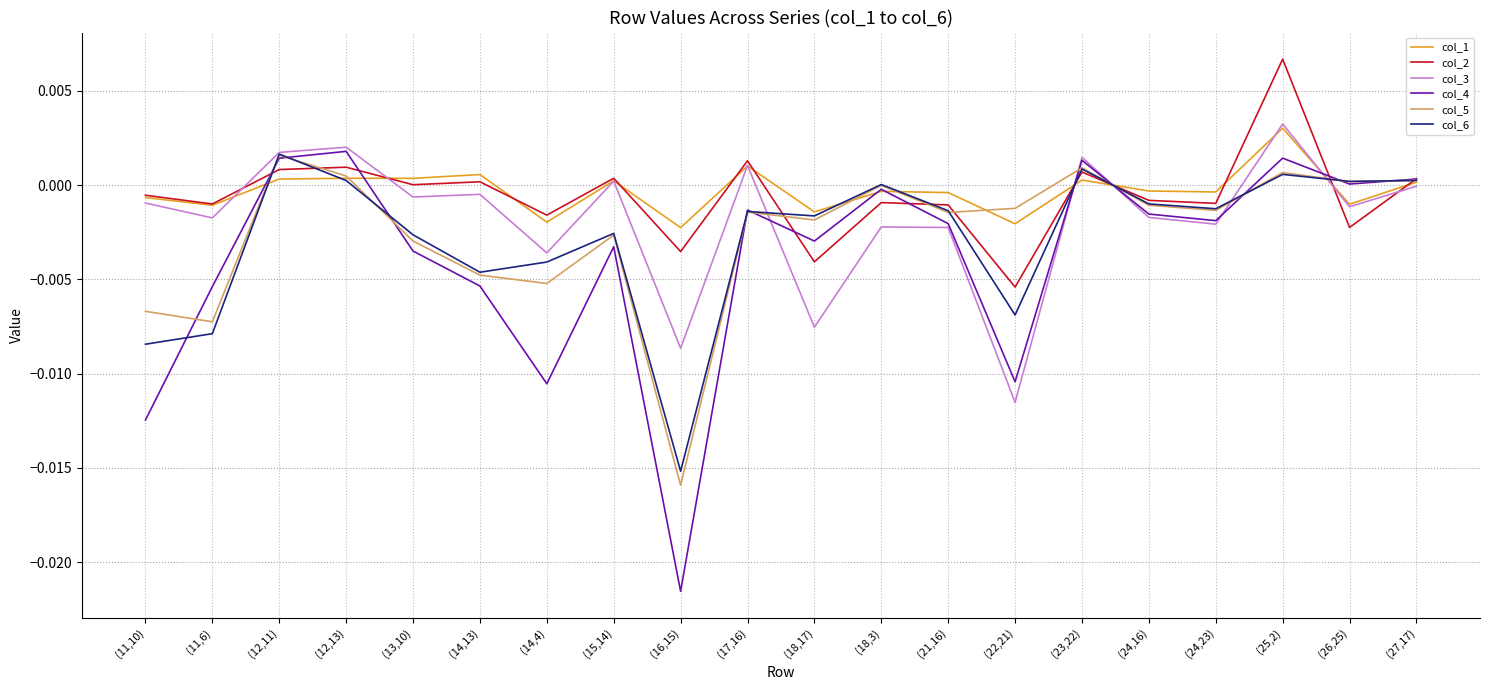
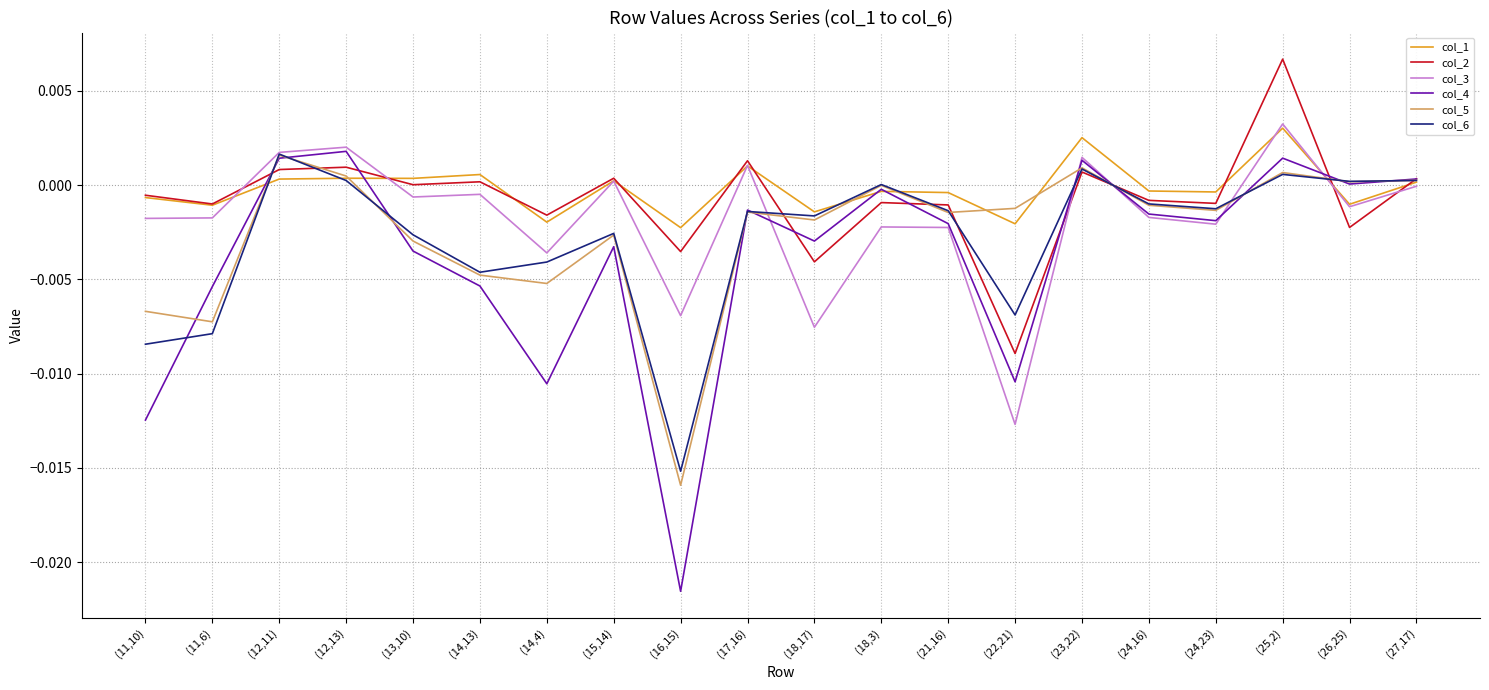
col_3, (11,10): -0.0010 -> -0.0018
col_3, (16,15): -0.0087 -> -0.0069
col_2, (22,21): -0.0054 -> -0.0089
col_3, (22,21): -0.0115 -> -0.0127
col_1, (23,22): 0.0003 -> 0.0025
